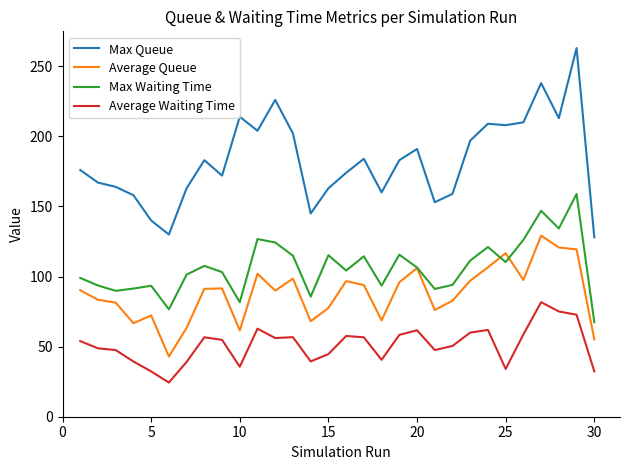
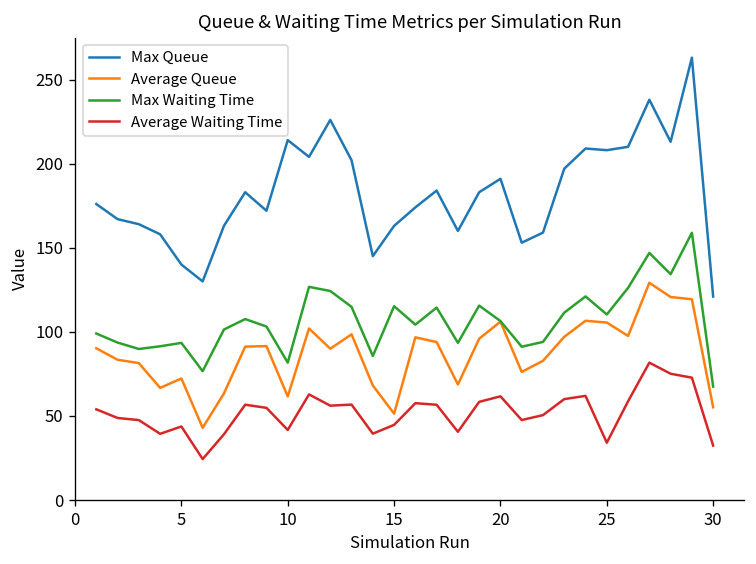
Average Waiting Time, 5: 32 -> 44
Average Waiting Time, 10: 36 -> 42
Average Queue, 15: 78 -> 51
Average Queue, 25: 117 -> 106
Max Queue, 30: 128 -> 121
